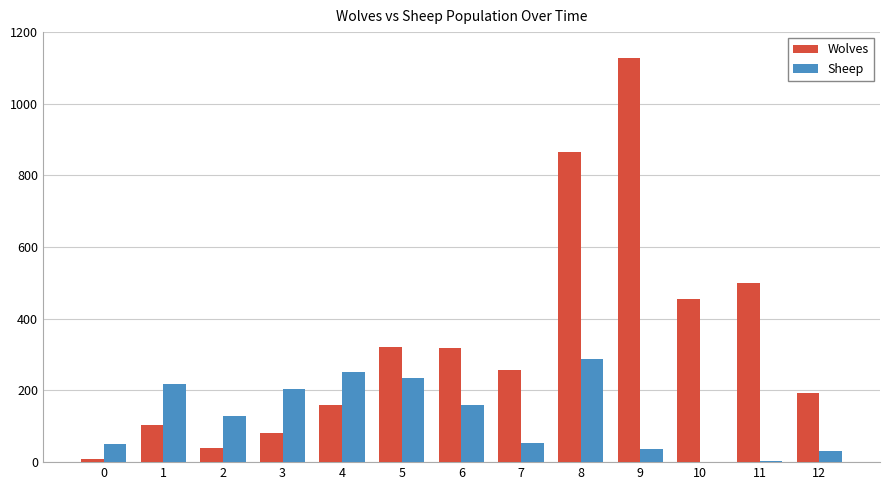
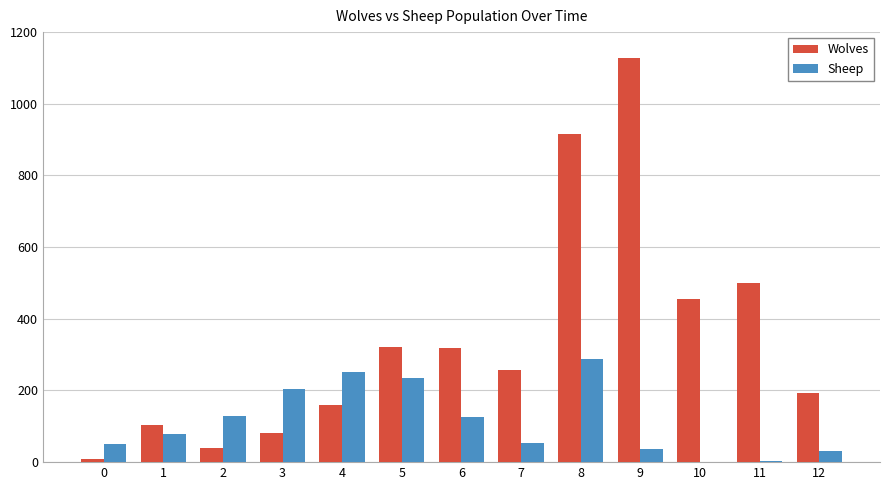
Sheep, 1: 220 -> 80
Sheep, 6: 160 -> 130
Wolves, 8: 870 -> 920
